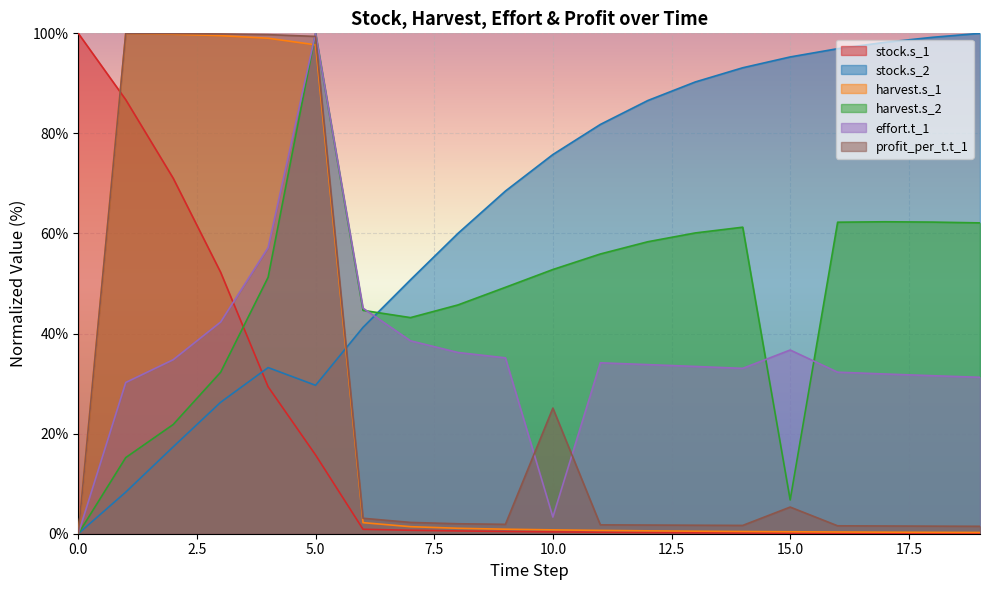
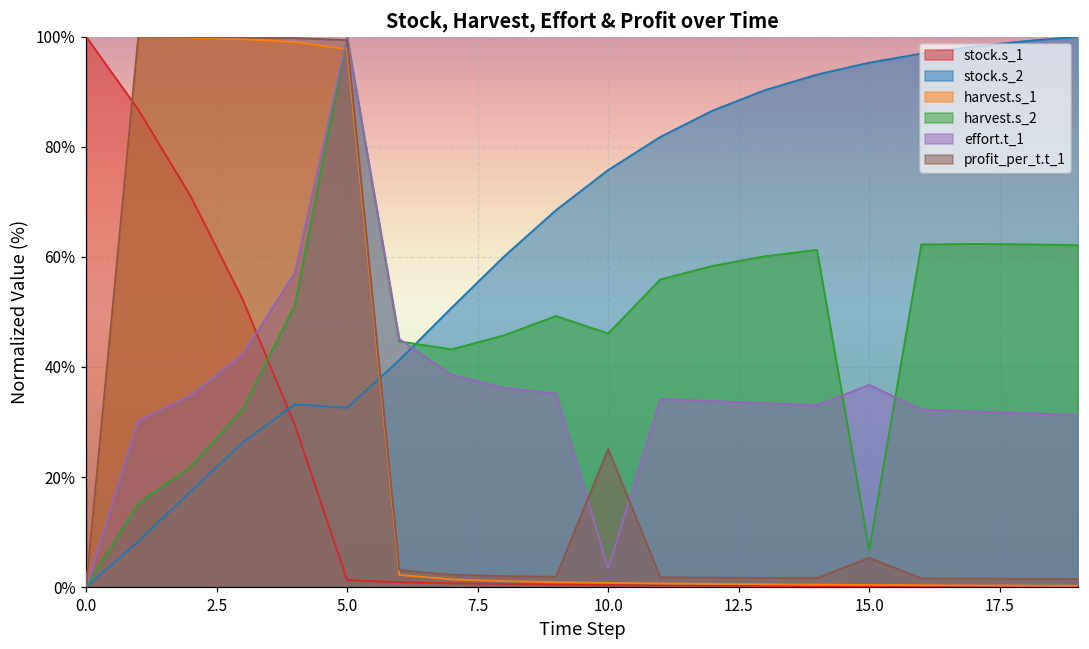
stock.s_1, 5.0: 16% -> 1%
stock.s_2, 5.0: 30% -> 33%
harvest.s_2, 10.0: 53% -> 46%
